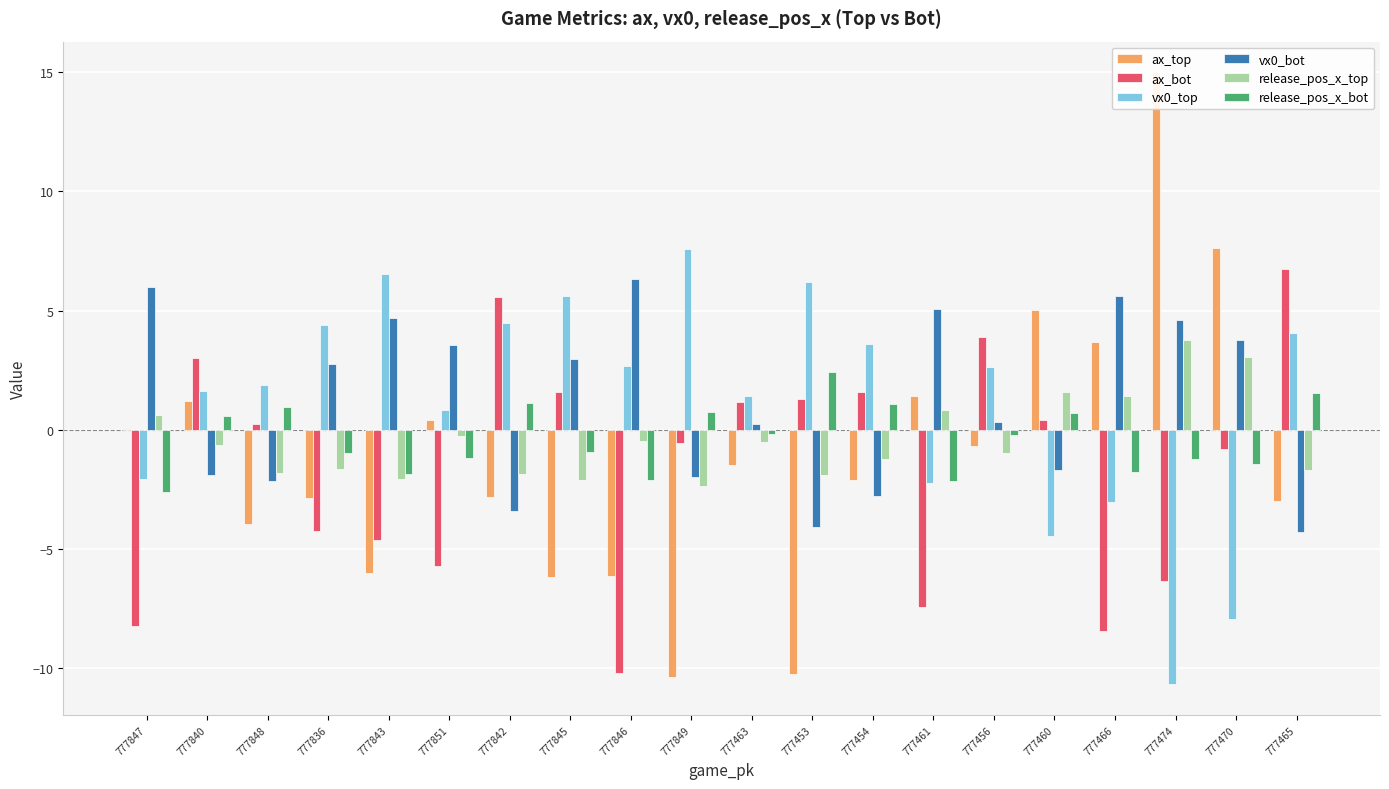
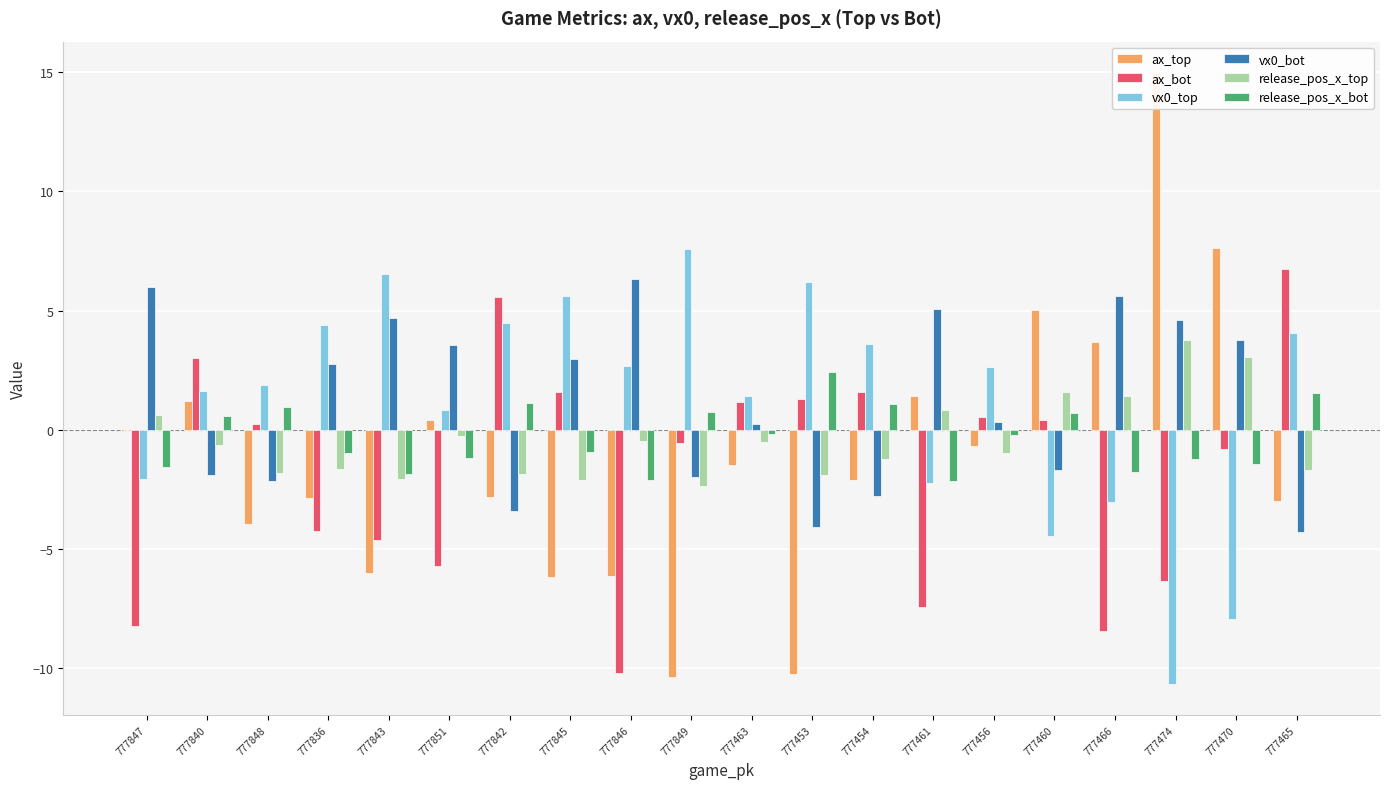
release_pos_x_bot, 777847: -2.6 -> -1.6
ax_bot, 777456: 3.9 -> 0.5
